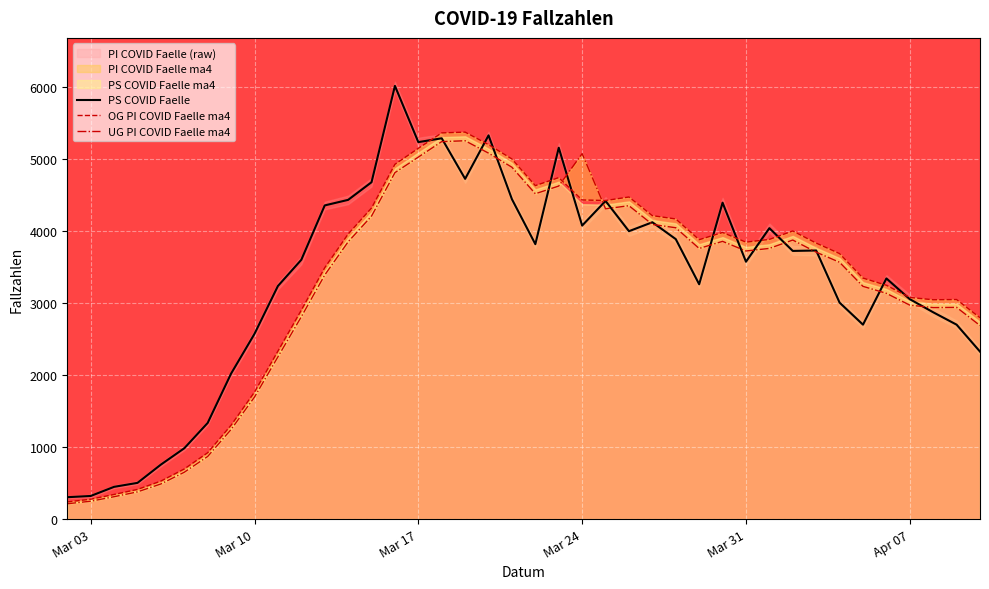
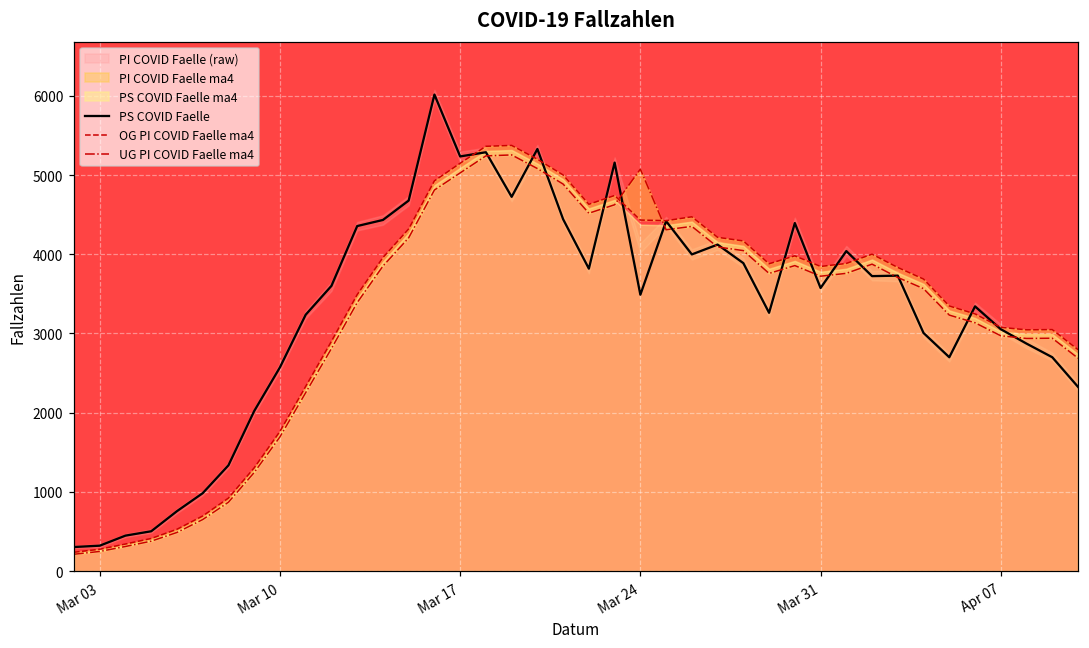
PS COVID Faelle, Mar 24: 4100 -> 3500
